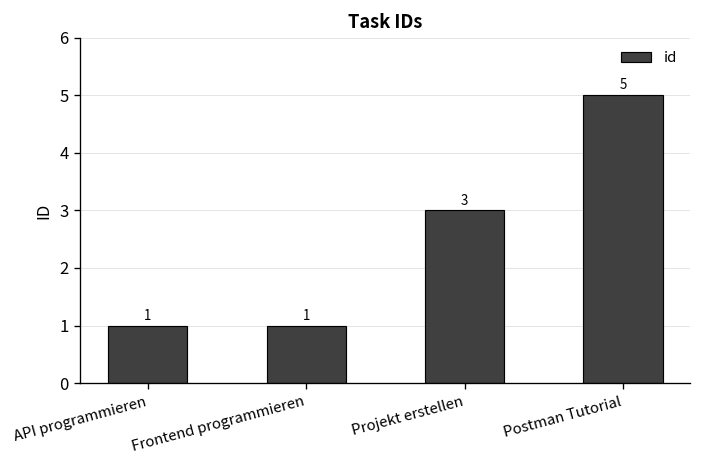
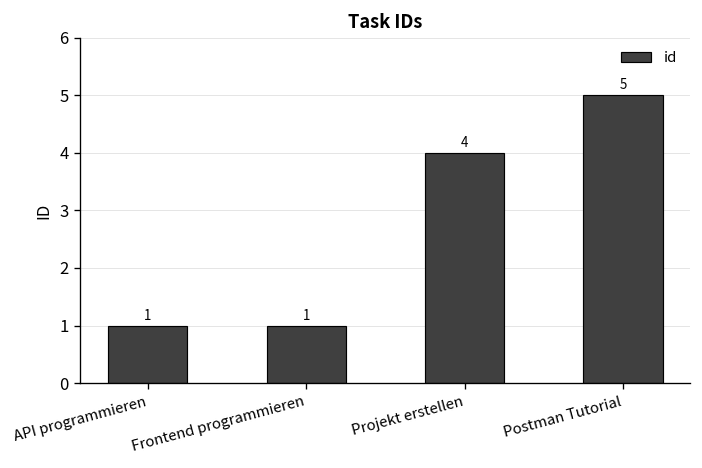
Projekt erstellen: 3 -> 4
